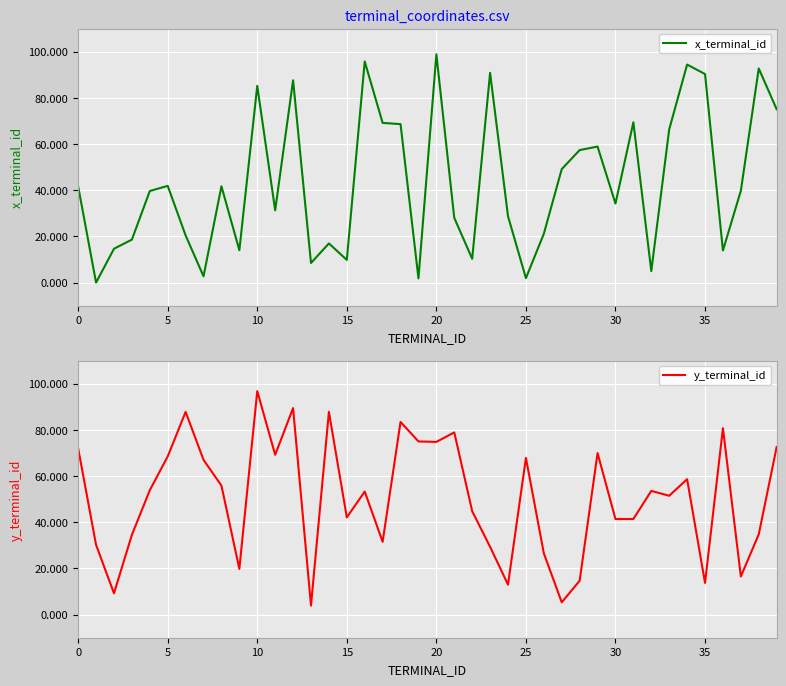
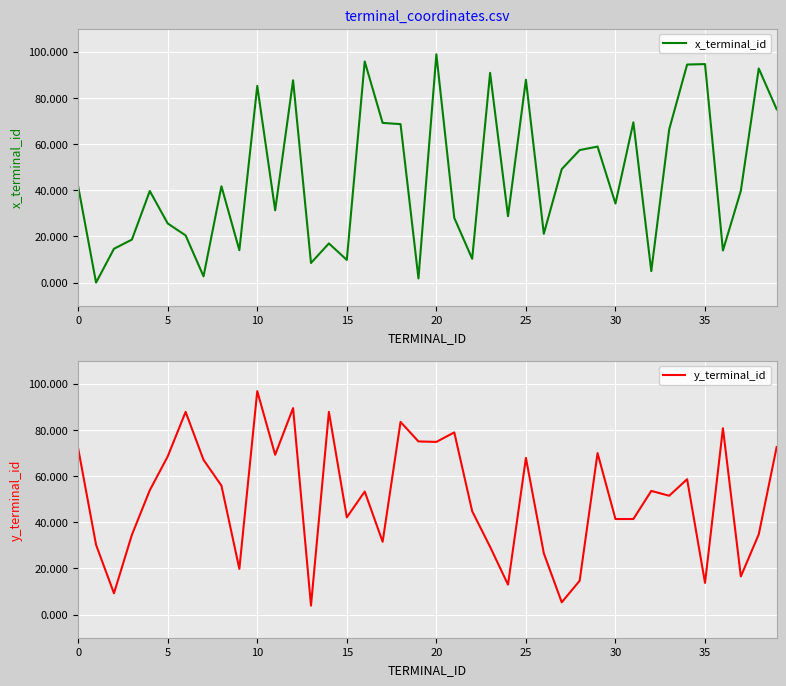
terminal_coordinates.csv, 5: 42 -> 26
terminal_coordinates.csv, 25: 2 -> 88
terminal_coordinates.csv, 35: 90 -> 95
